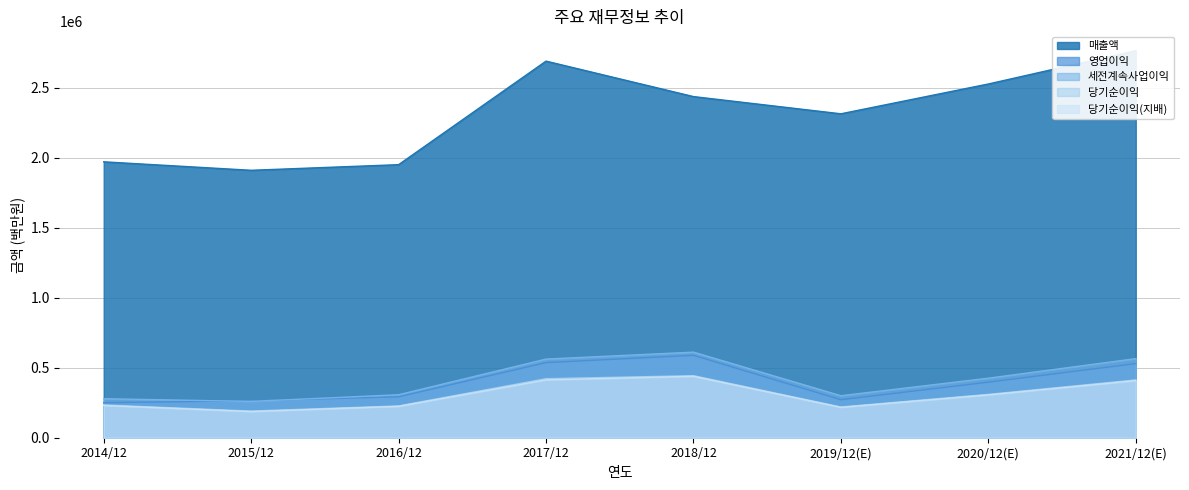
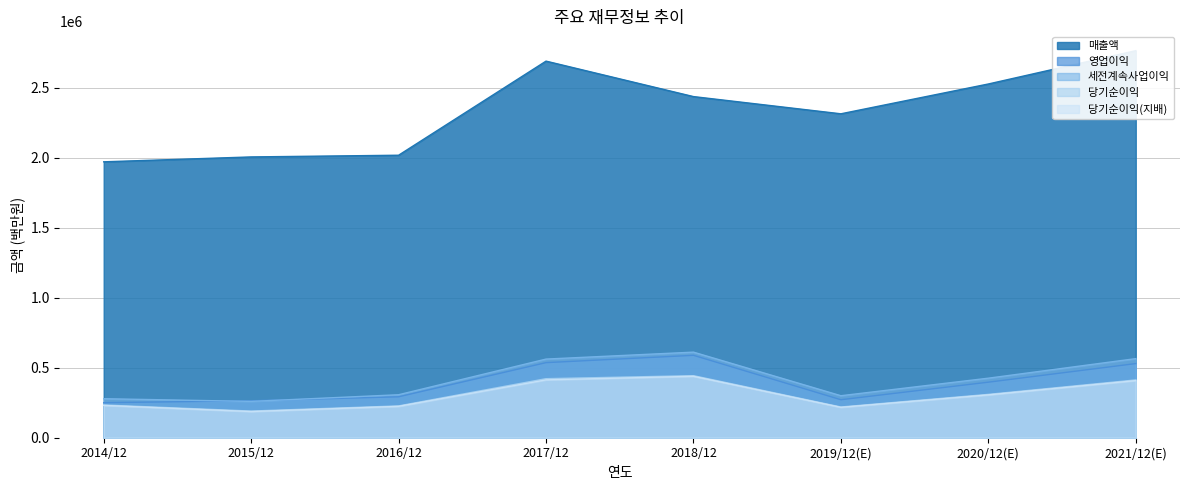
매출액, 2015/12: 1910000 -> 2010000
매출액, 2016/12: 1950000 -> 2020000
